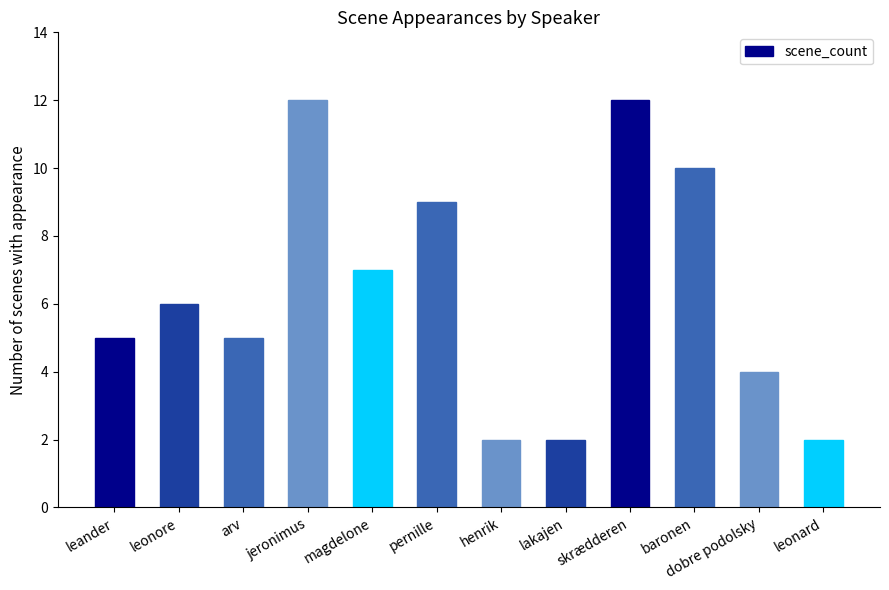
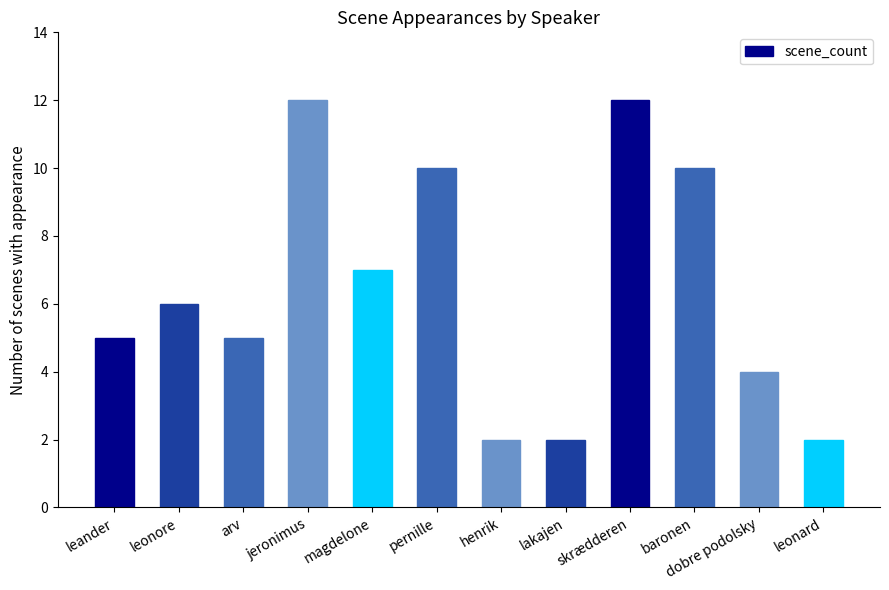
pernille: 9 -> 10
